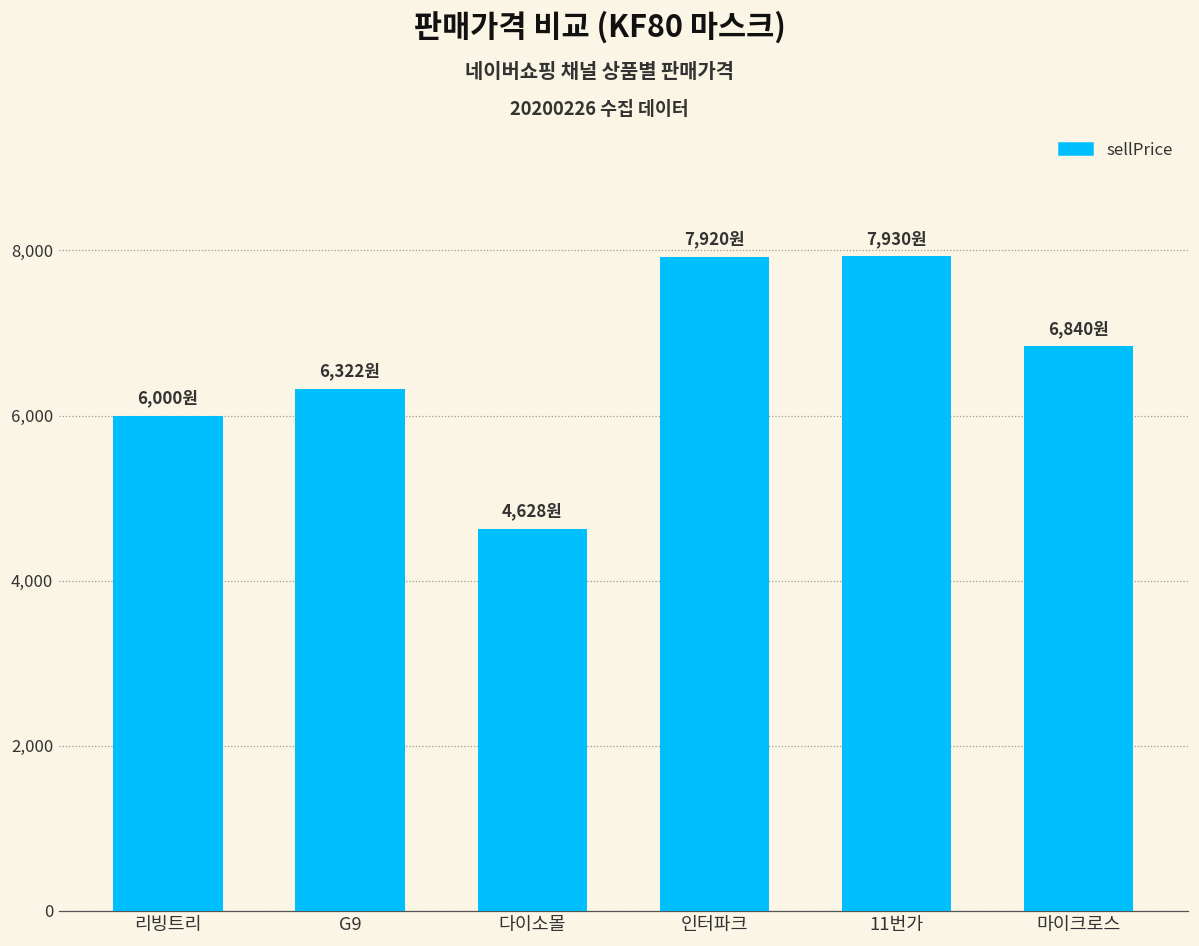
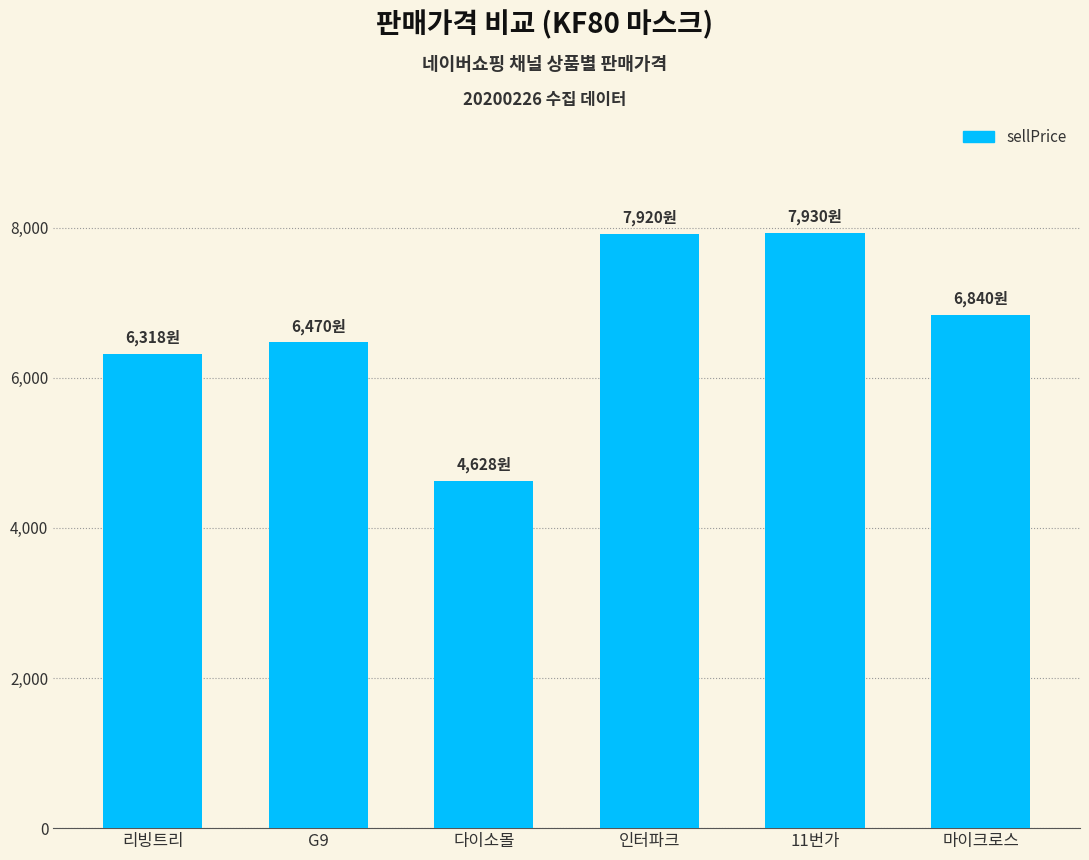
리빙트리: 6,000원 -> 6,318원
G9: 6,322원 -> 6,470원
